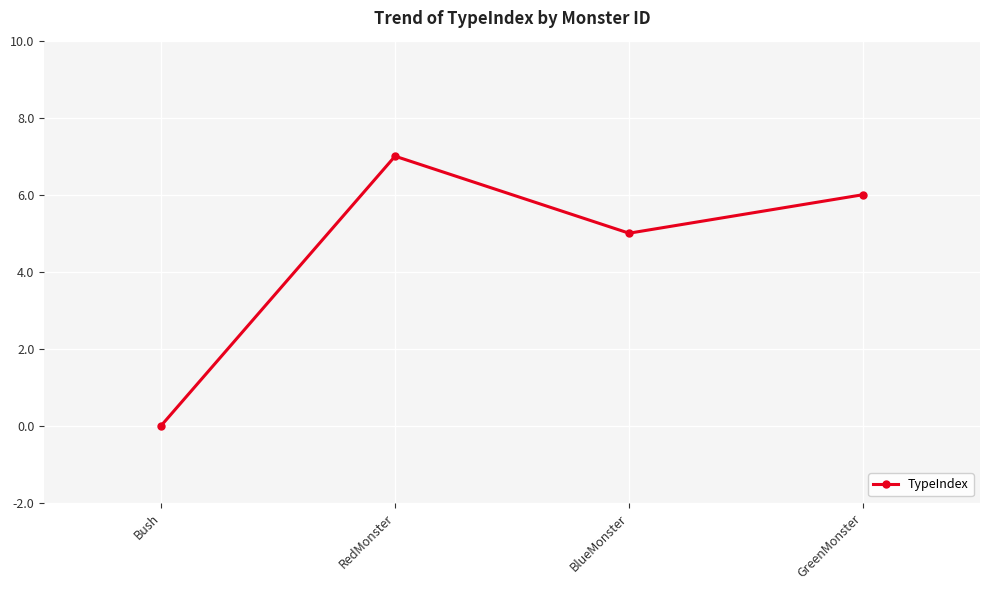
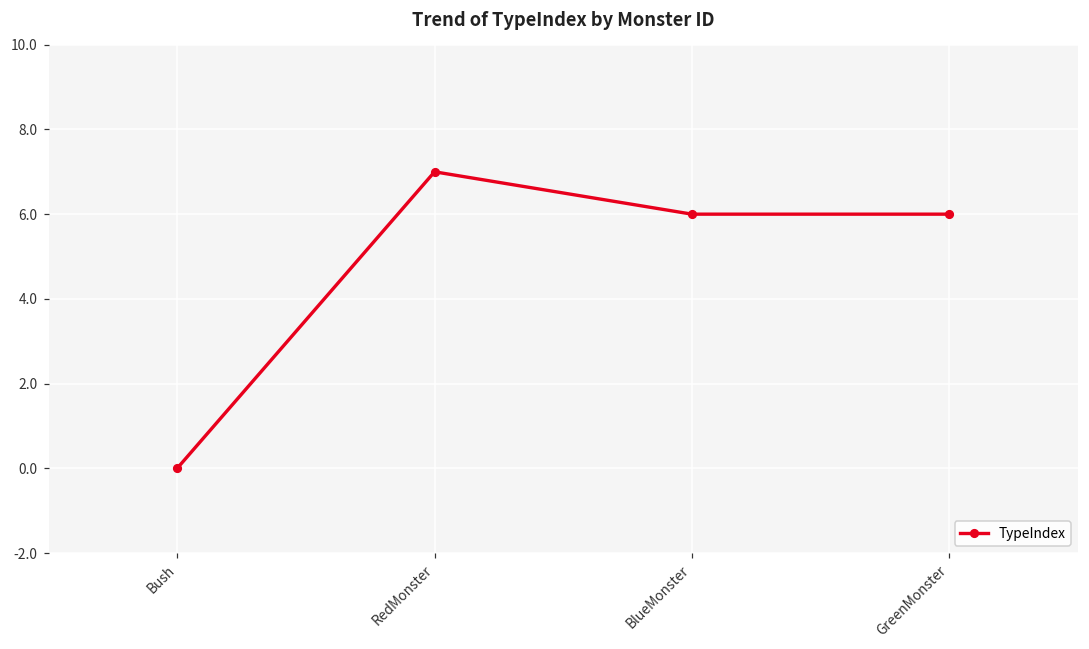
BlueMonster: 5 -> 6
